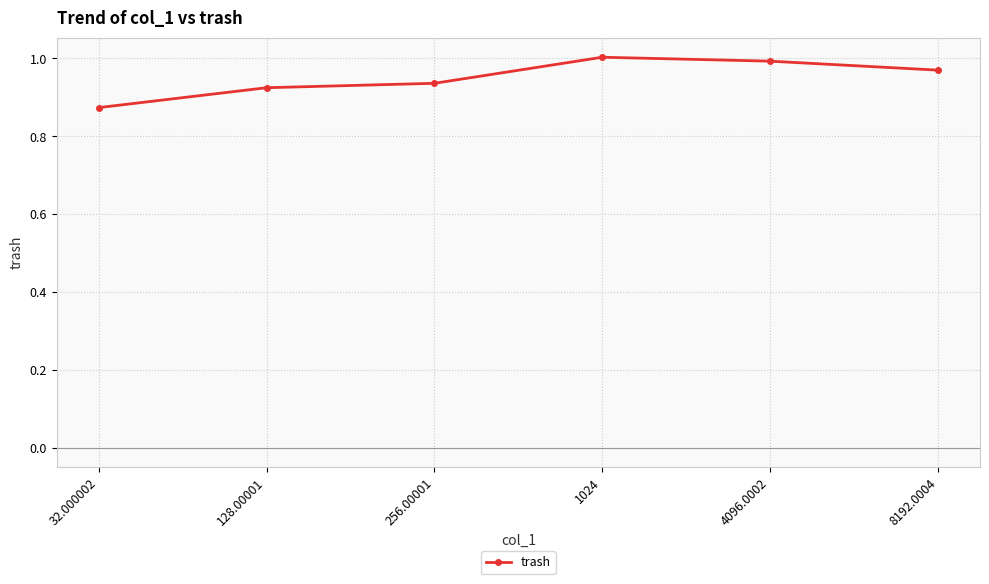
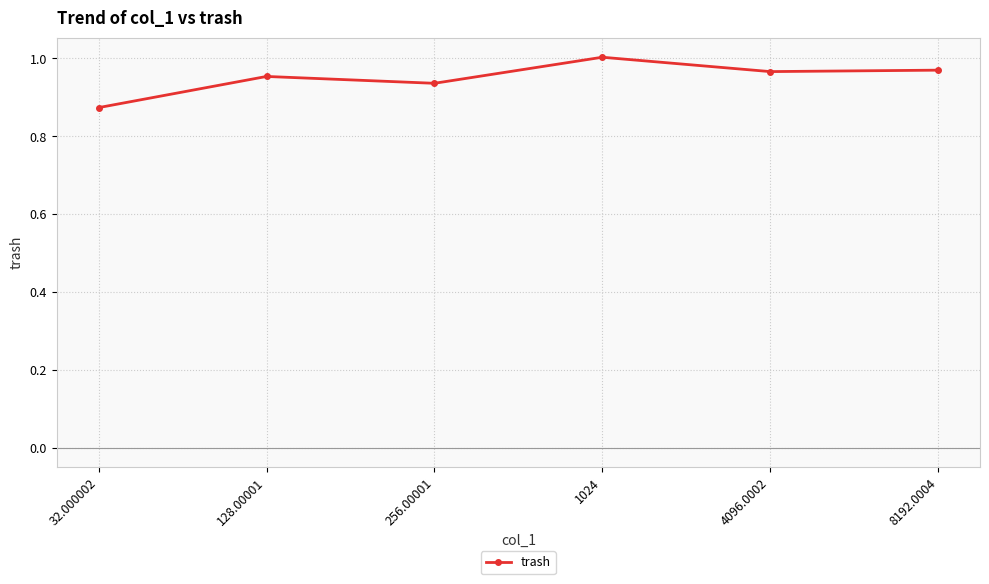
128.00001: 0.92 -> 0.95
4096.0002: 0.99 -> 0.97
